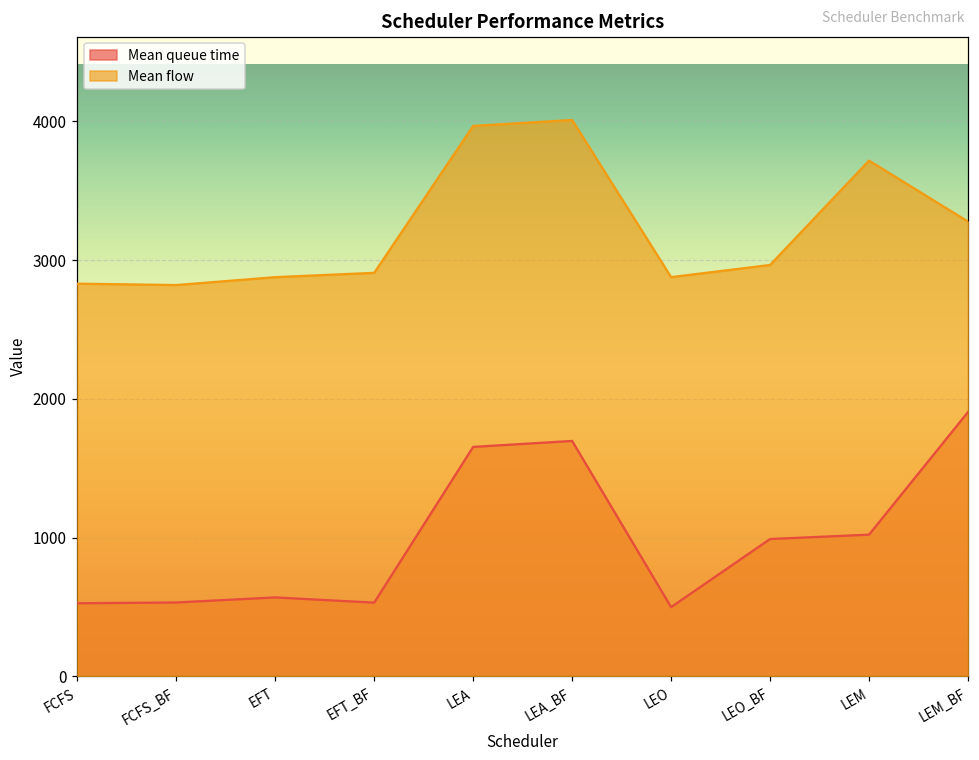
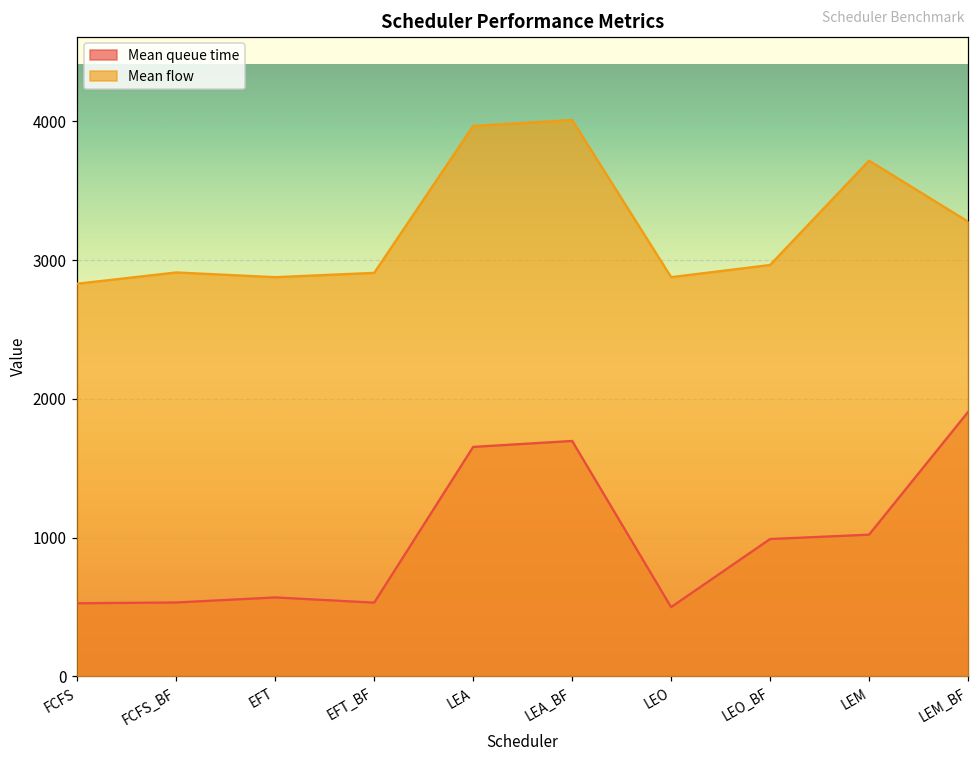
Mean flow, FCFS_BF: 2820 -> 2910
